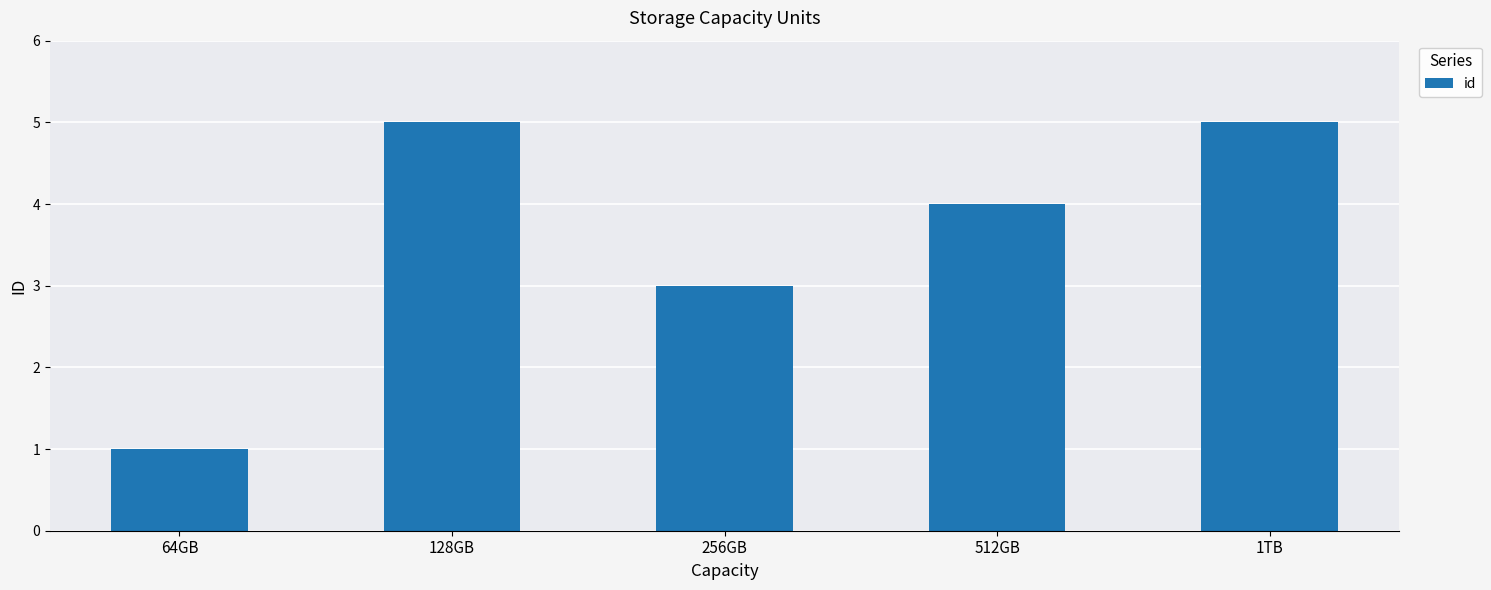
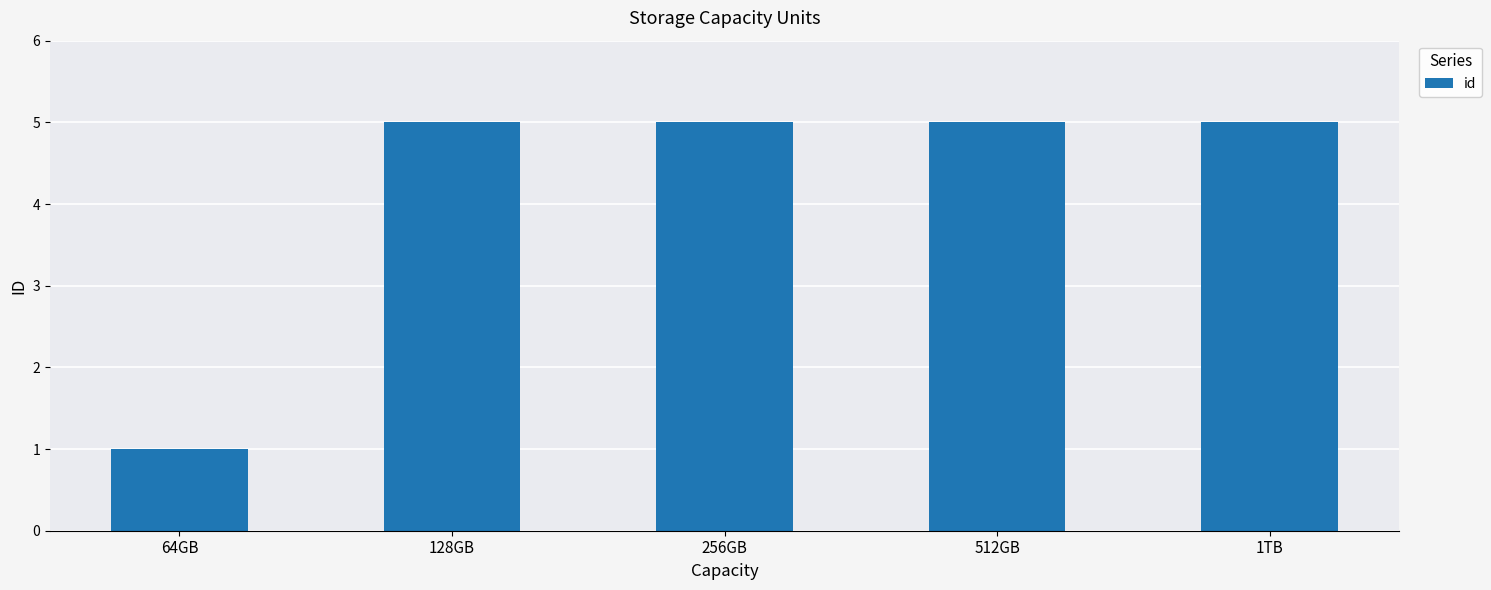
256GB: 3 -> 5
512GB: 4 -> 5
